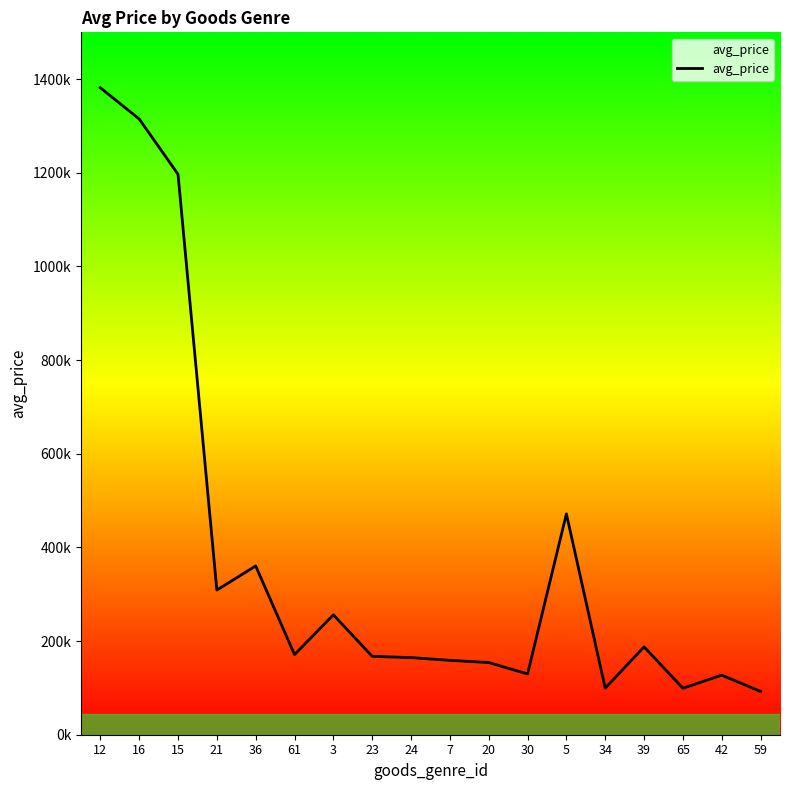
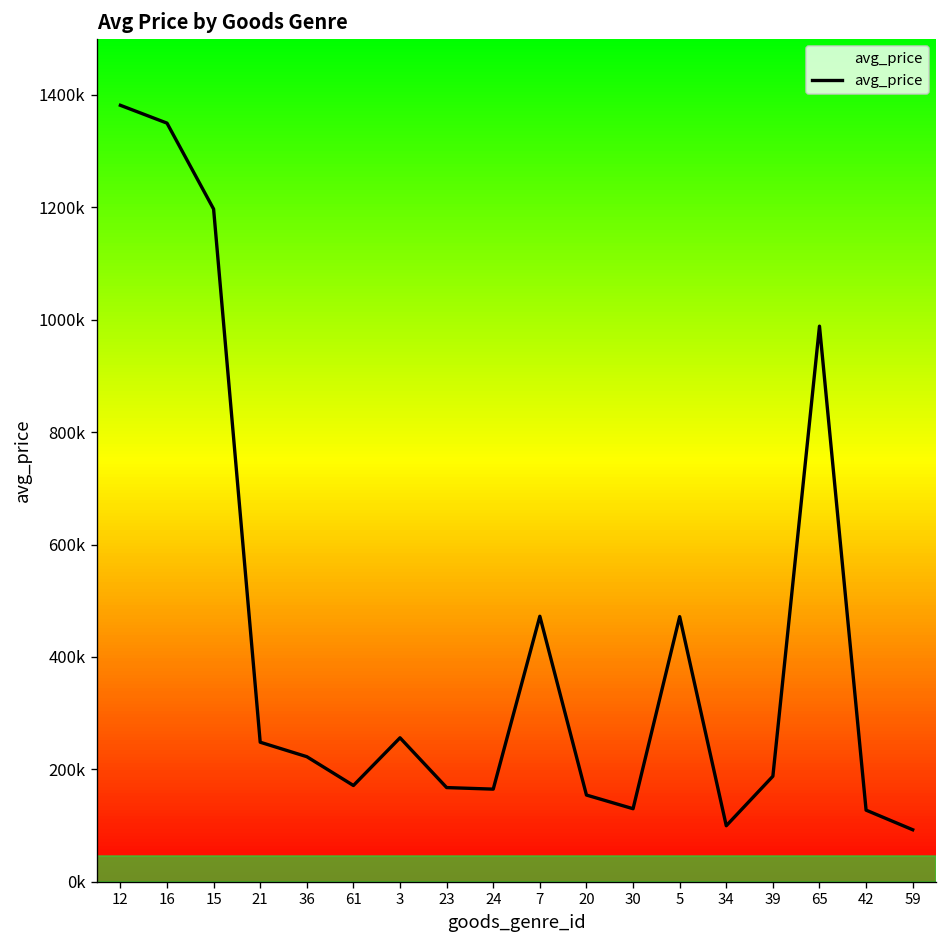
16: 1320000 -> 1350000
21: 310000 -> 250000
36: 360000 -> 220000
7: 160000 -> 470000
65: 100000 -> 990000
